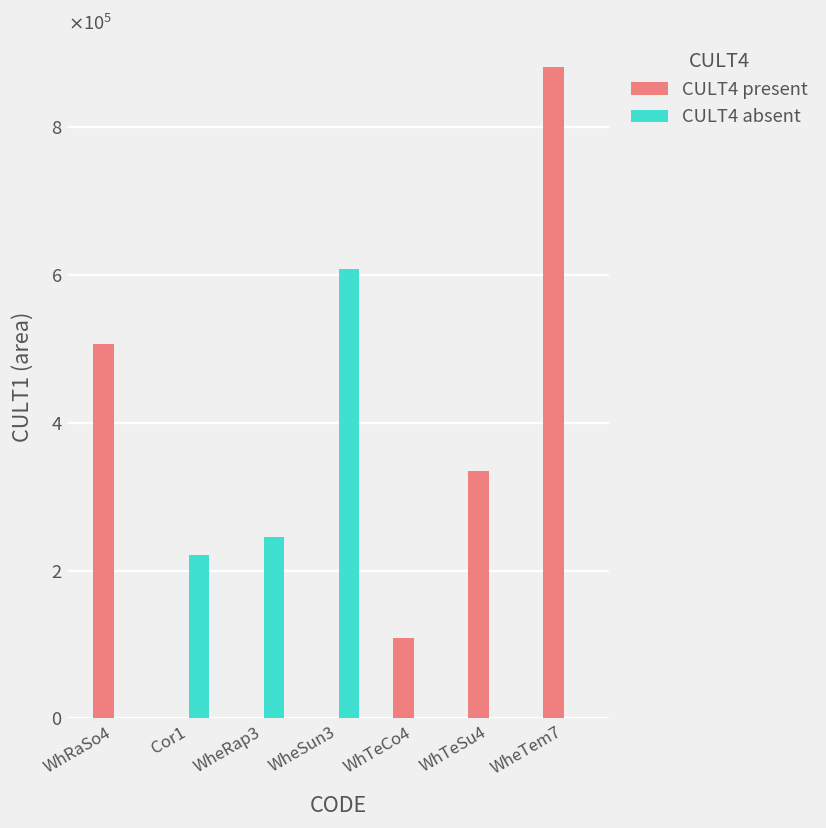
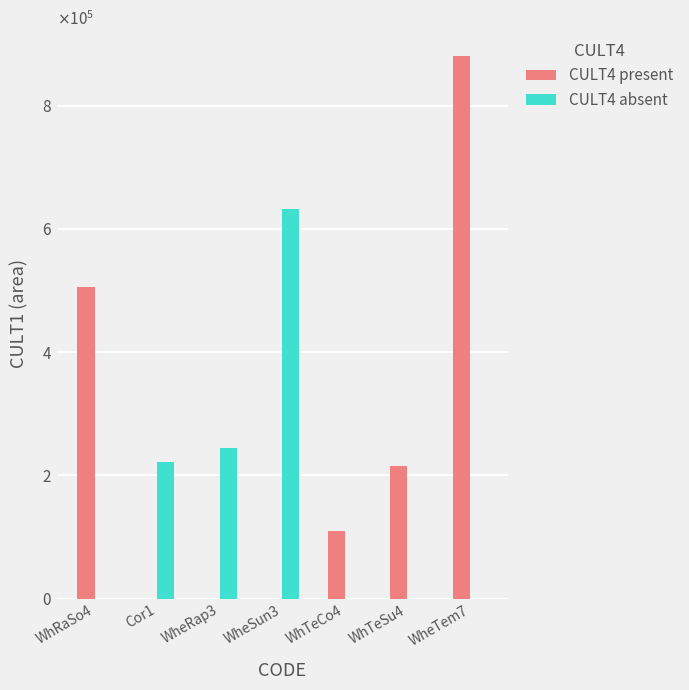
CULT4 absent, WheSun3: 610000 -> 630000
CULT4 present, WhTeSu4: 330000 -> 220000
